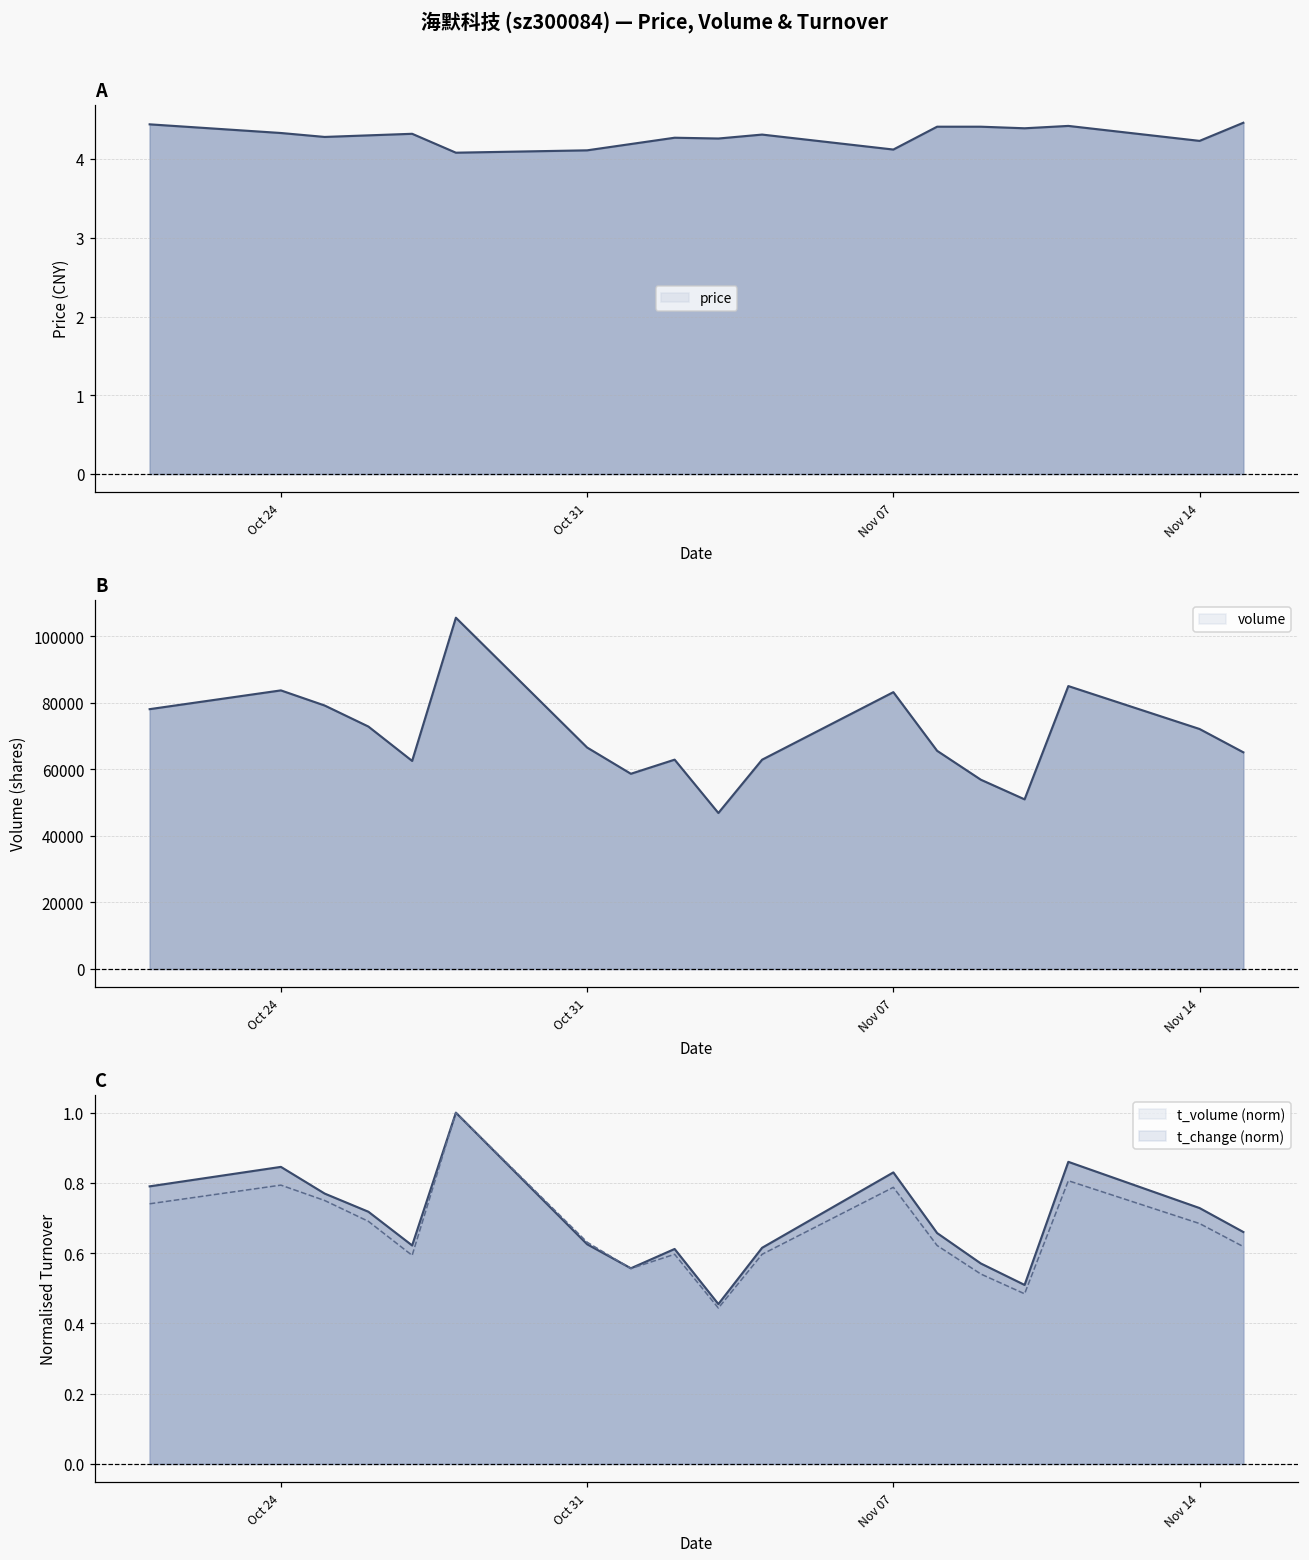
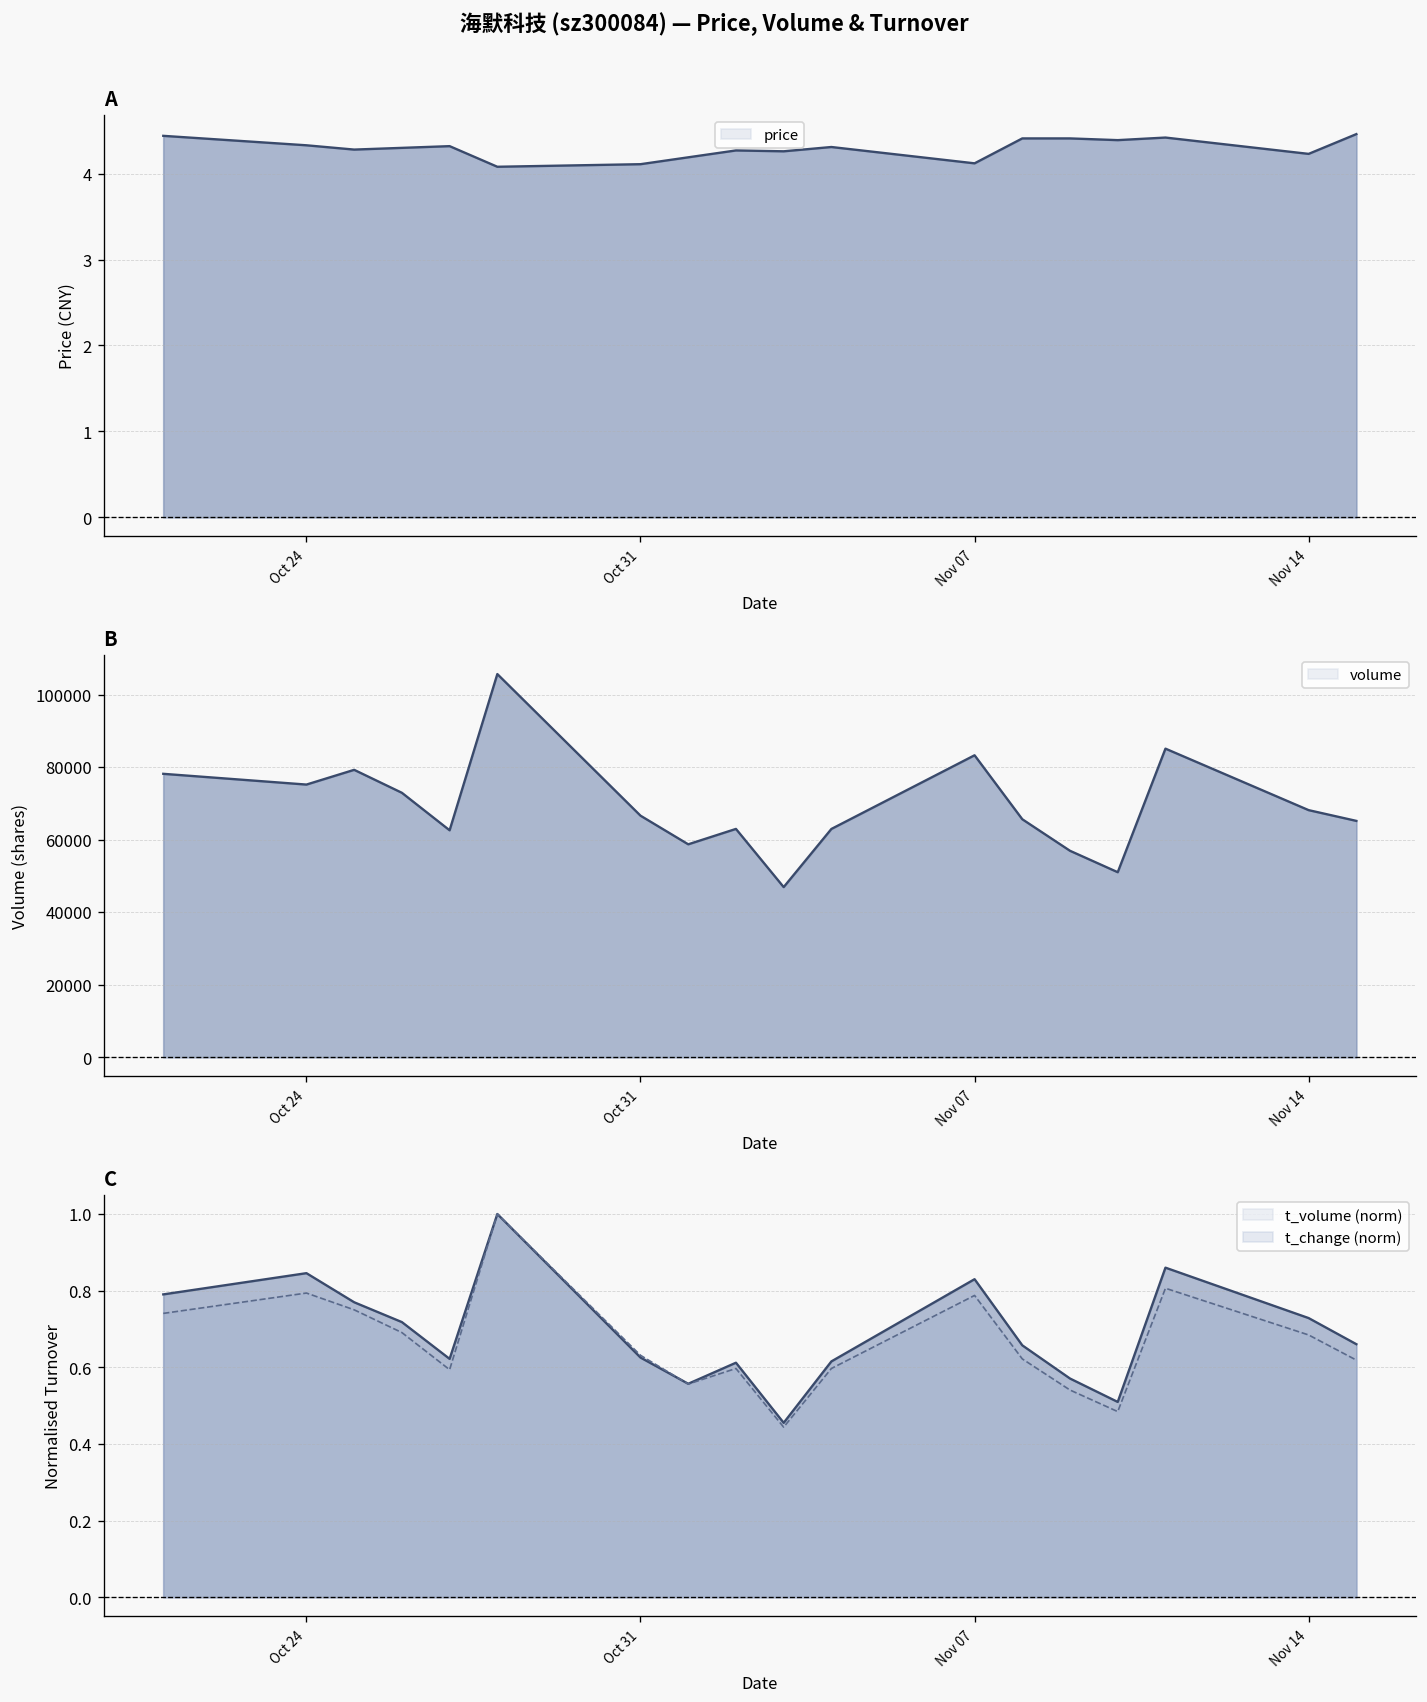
B, Oct 24: 84000 -> 75000
B, Nov 14: 72000 -> 68000
